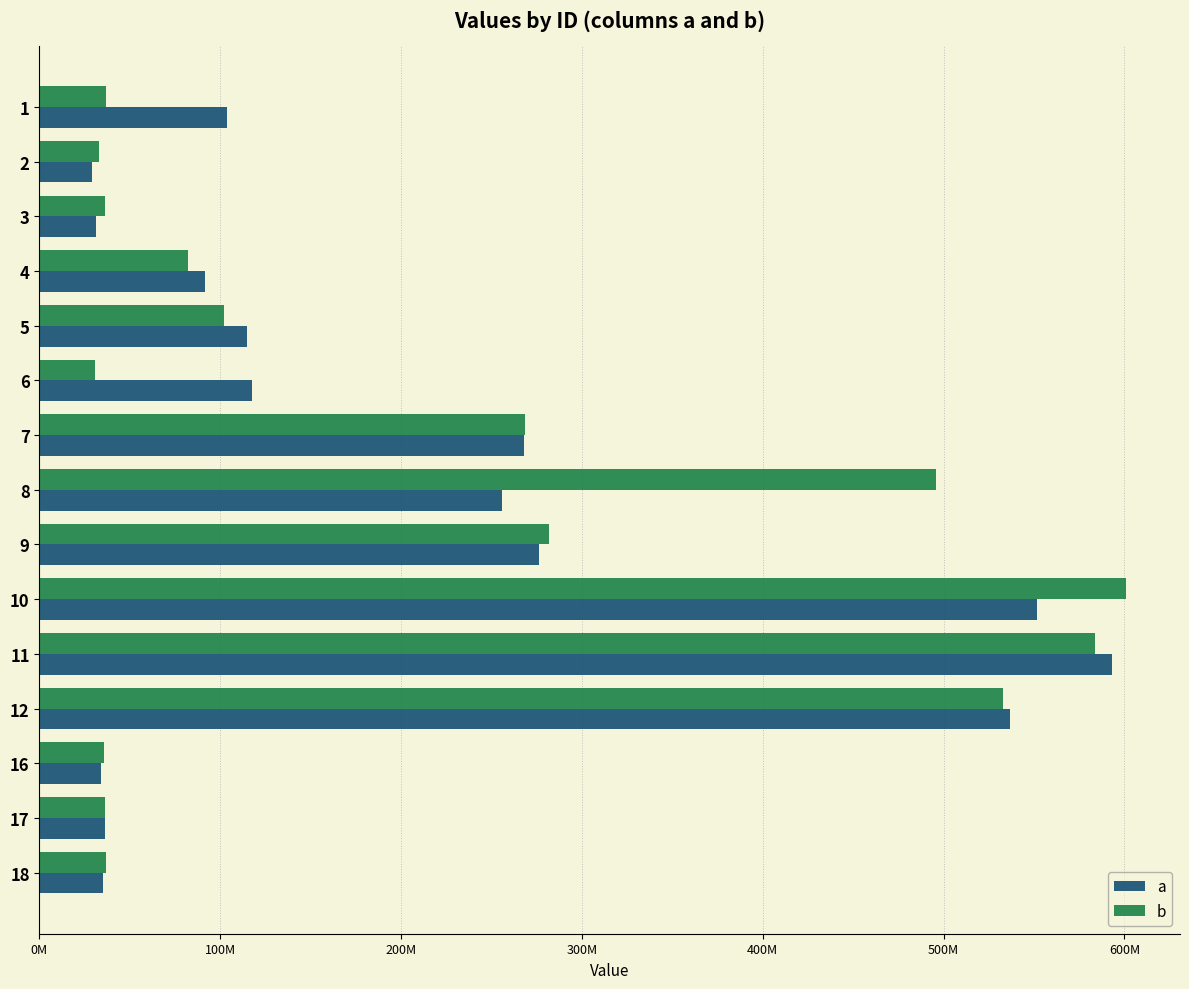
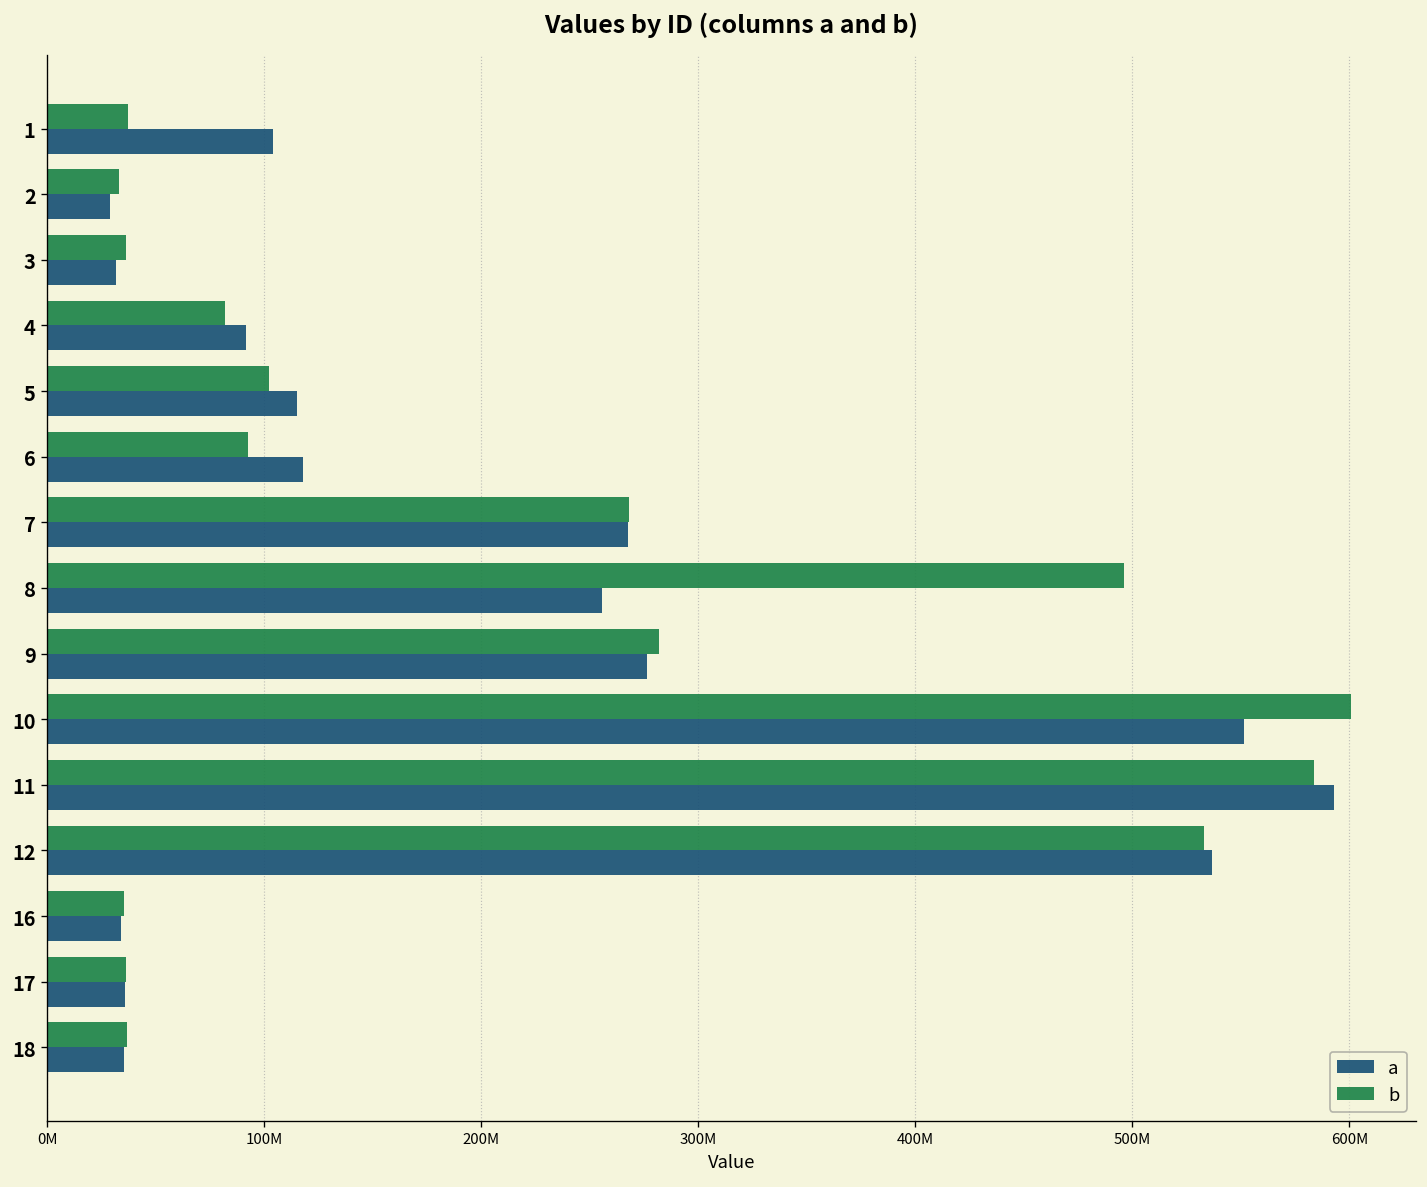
b, 6: 31000000 -> 93000000
